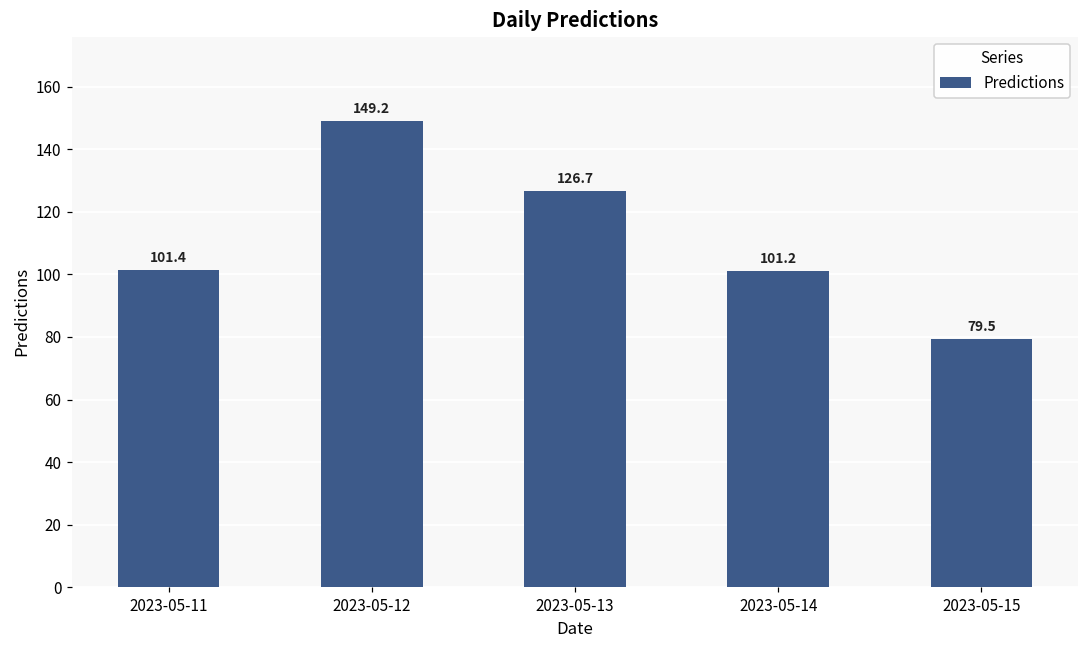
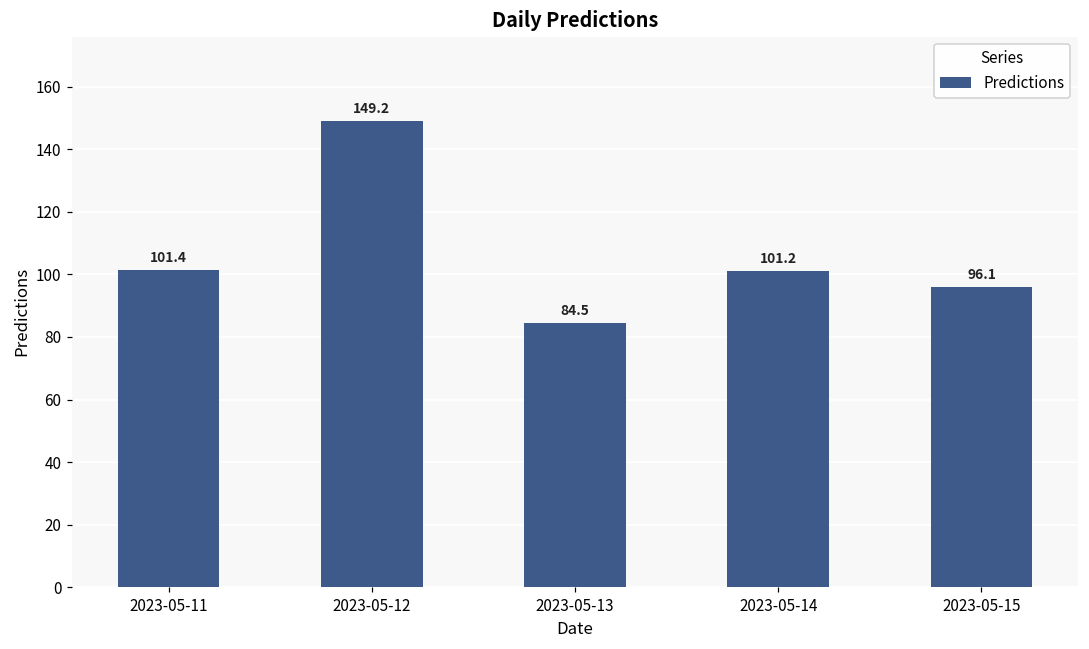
2023-05-13: 126.7 -> 84.5
2023-05-15: 79.5 -> 96.1
